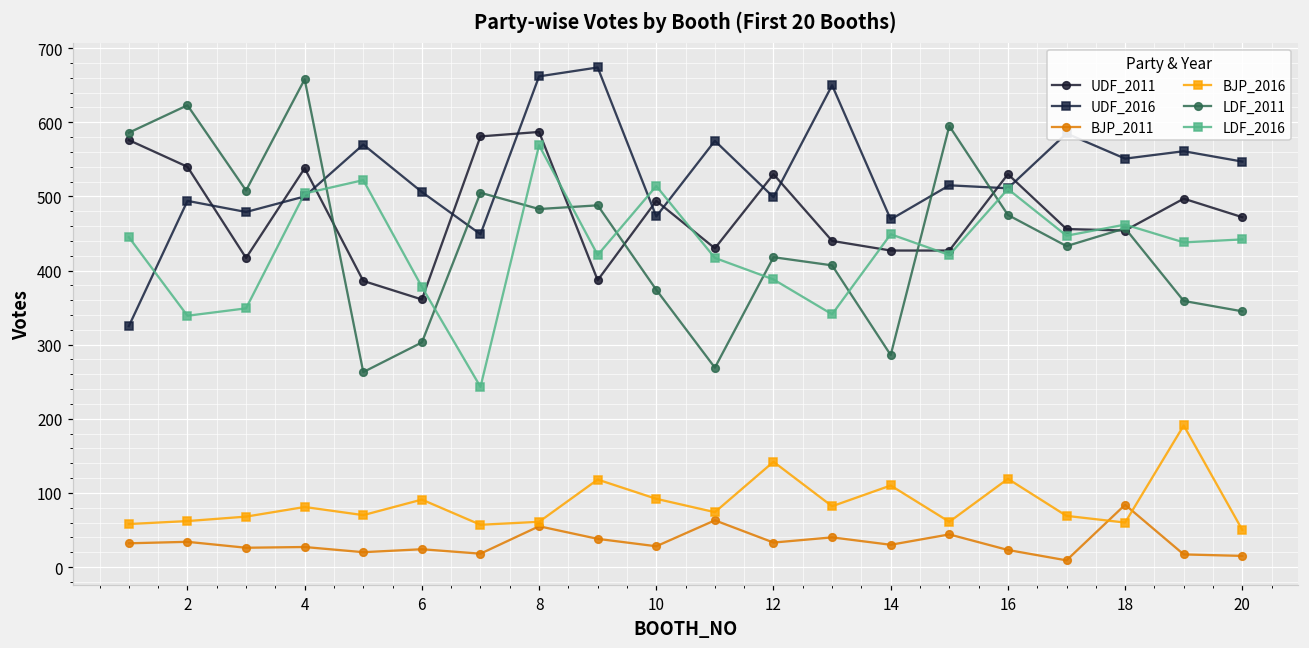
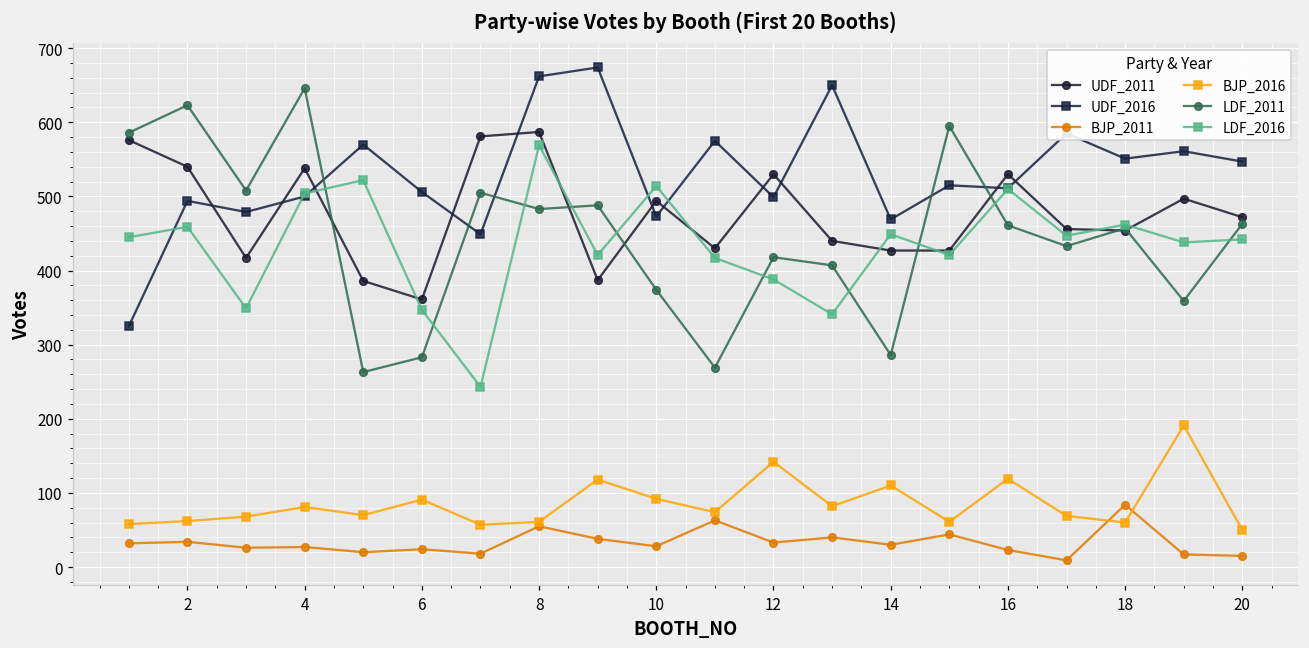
LDF_2016, 2: 340 -> 460
LDF_2011, 4: 660 -> 650
LDF_2011, 6: 300 -> 280
LDF_2016, 6: 380 -> 350
LDF_2011, 16: 480 -> 460
LDF_2011, 20: 350 -> 460
